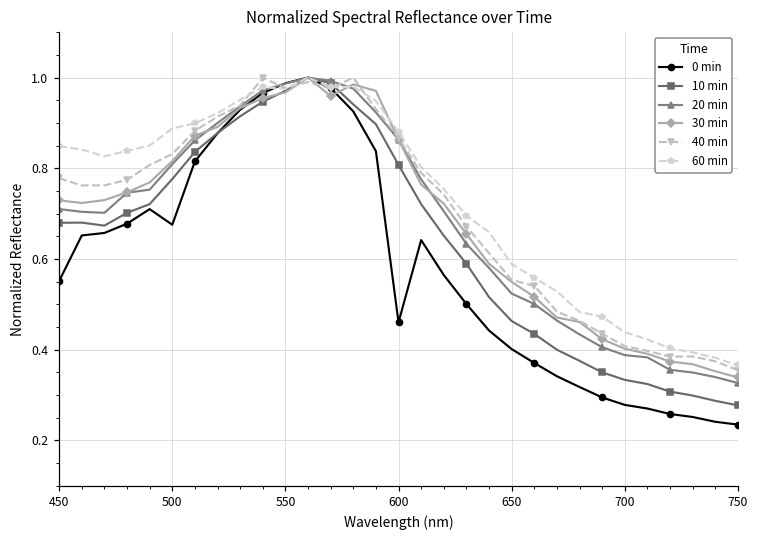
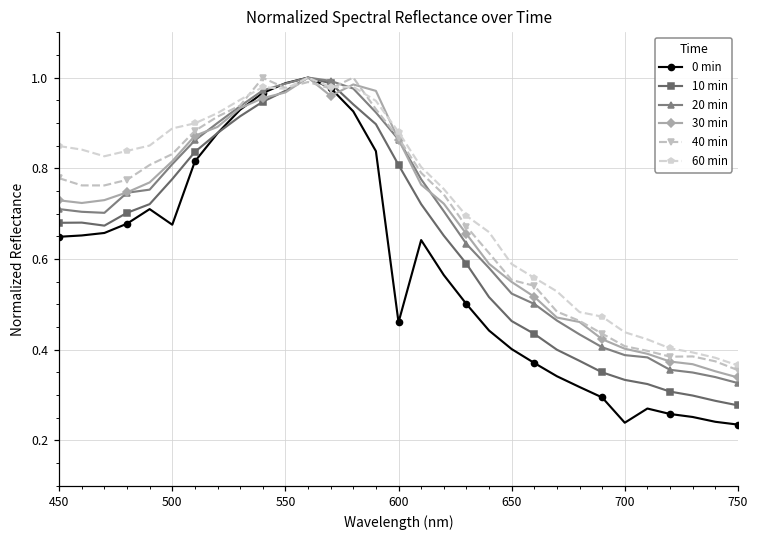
0 min, 450: 0.55 -> 0.65
0 min, 700: 0.28 -> 0.24
